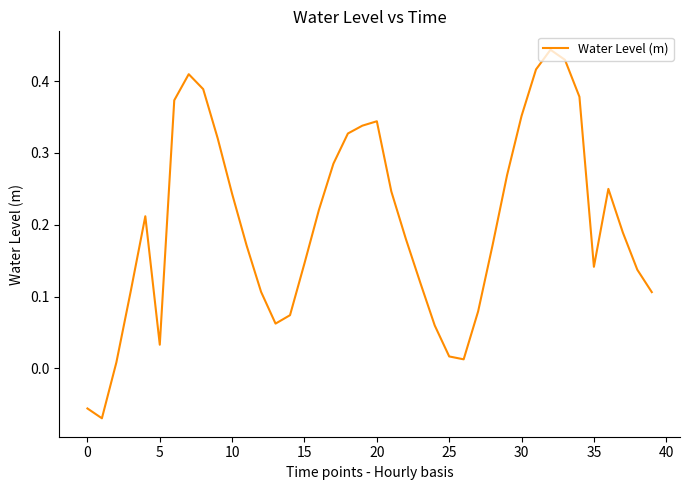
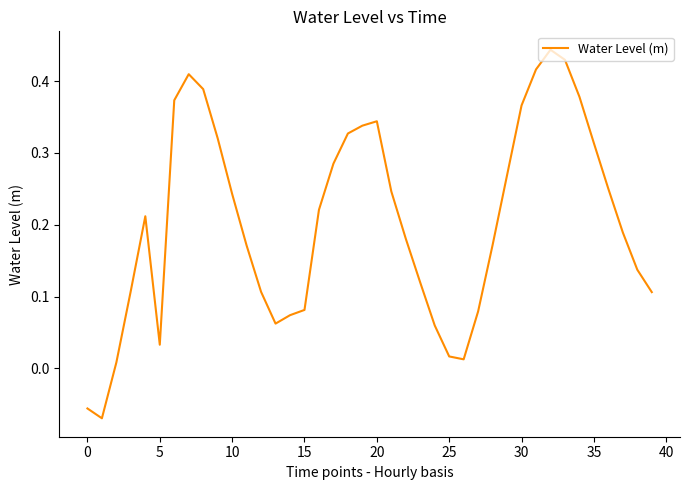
15: 0.15 -> 0.08
30: 0.35 -> 0.37
35: 0.14 -> 0.31
